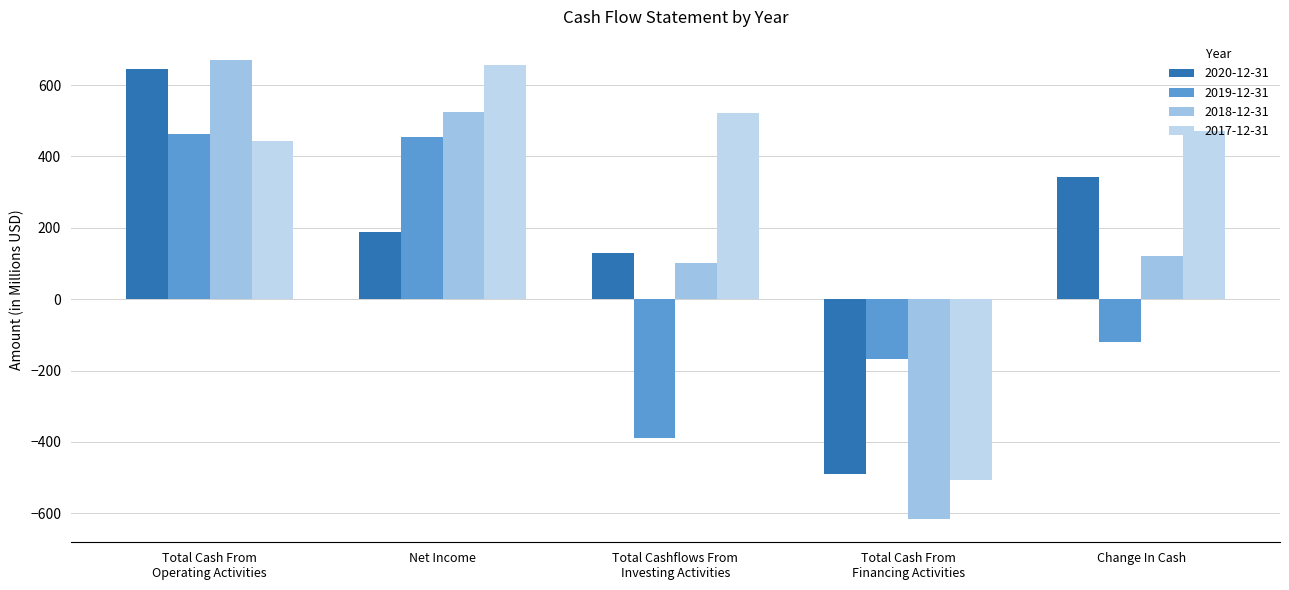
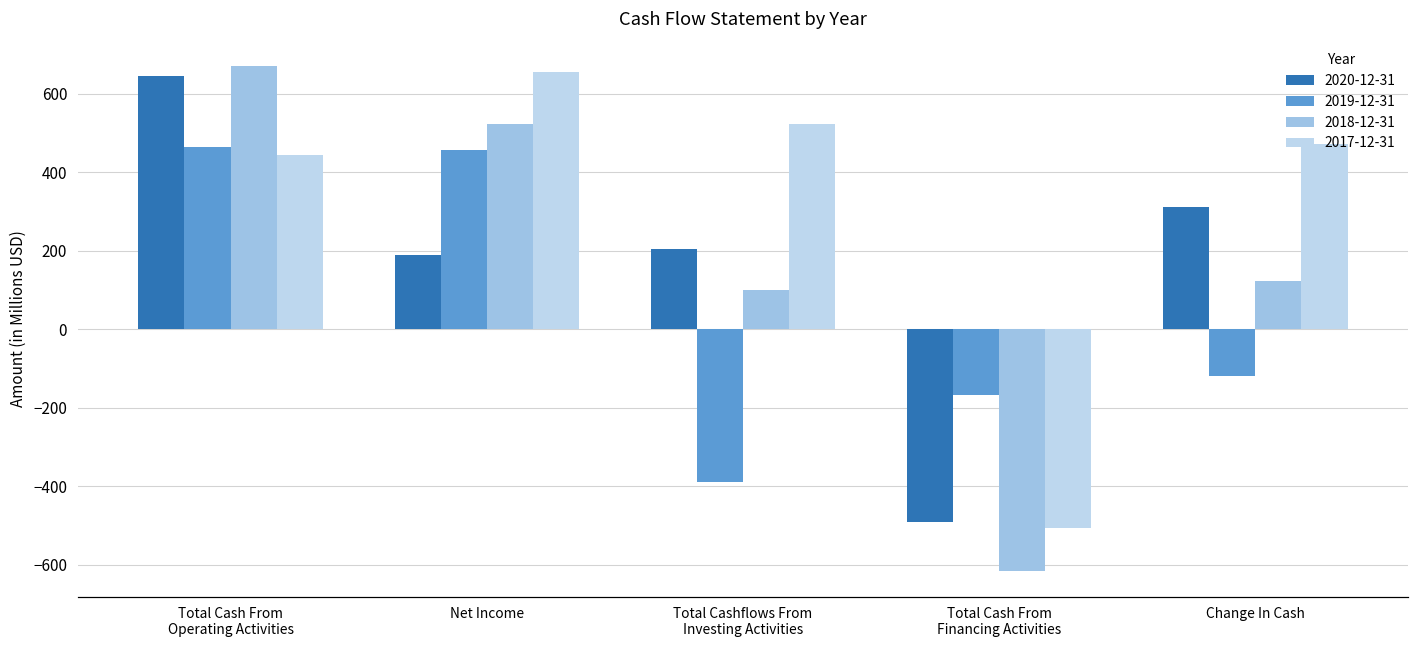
2020-12-31, Total Cashflows From Investing Activities: 130 -> 200
2020-12-31, Change In Cash: 340 -> 310
